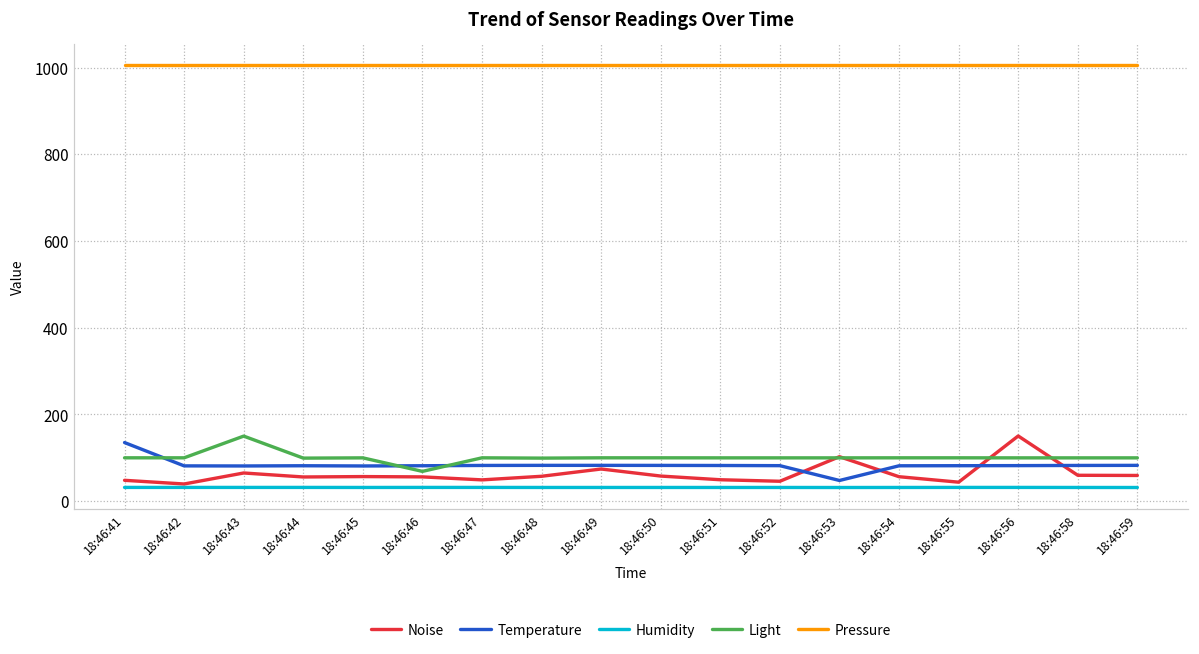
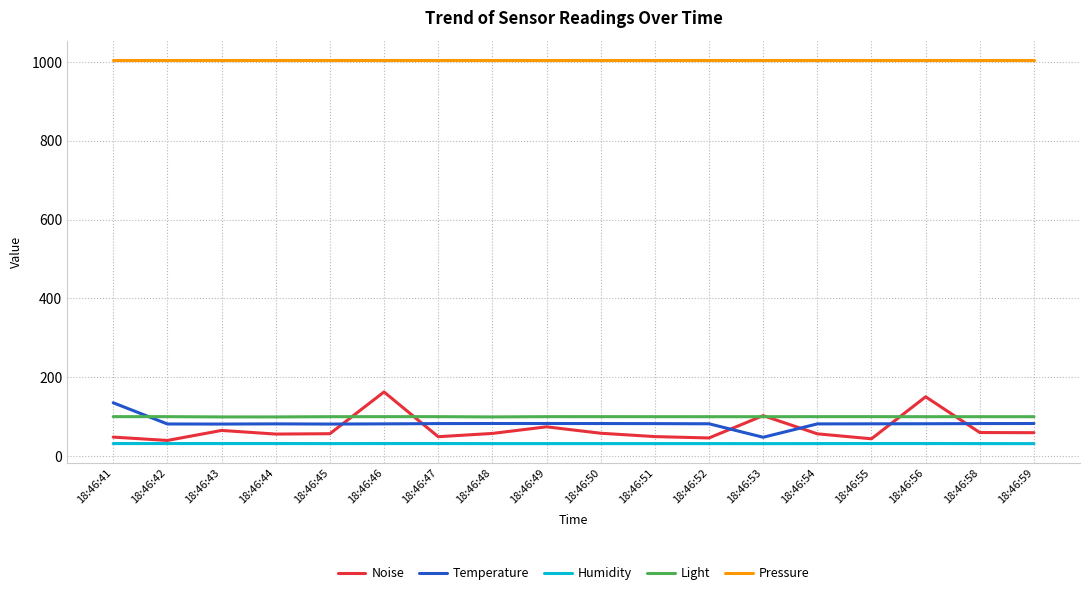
Light, 18:46:43: 150 -> 100
Noise, 18:46:46: 60 -> 160
Light, 18:46:46: 70 -> 100
